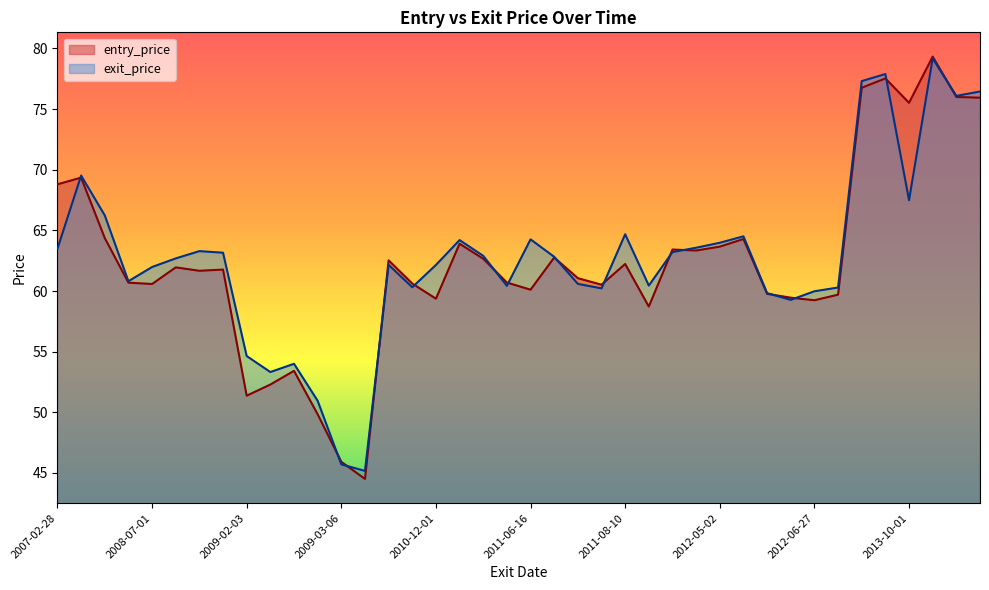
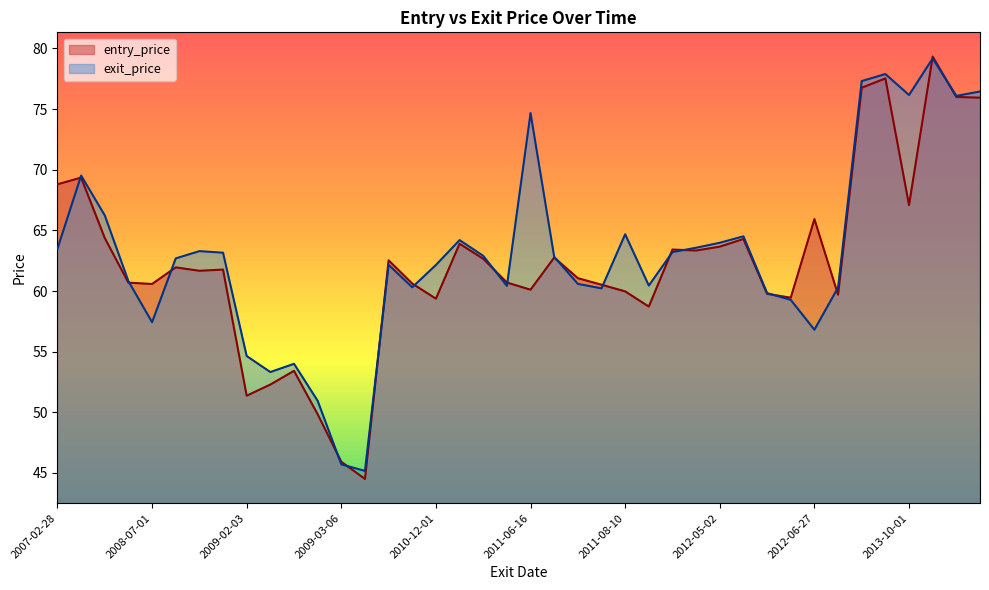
exit_price, 2008-07-01: 62.0 -> 57.4
exit_price, 2011-06-16: 64.3 -> 74.7
entry_price, 2011-08-10: 62.2 -> 60.0
entry_price, 2012-06-27: 59.2 -> 65.9
exit_price, 2012-06-27: 60.0 -> 56.8
entry_price, 2013-10-01: 75.5 -> 67.1
exit_price, 2013-10-01: 67.5 -> 76.2
